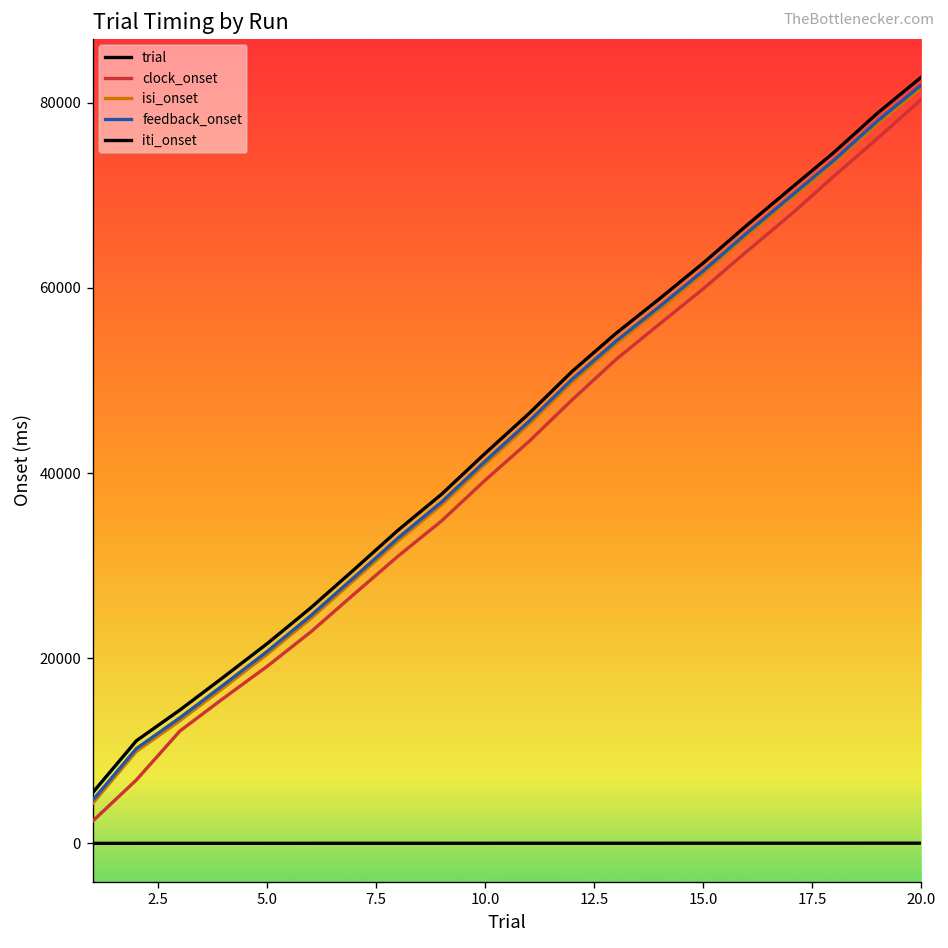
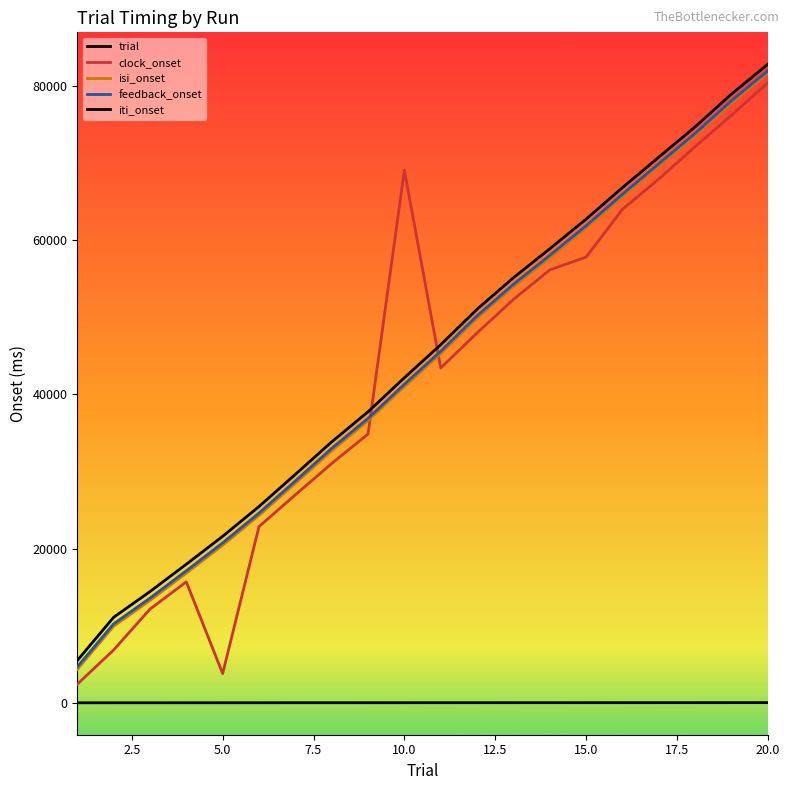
clock_onset, 5.0: 19000 -> 4000
clock_onset, 10.0: 39000 -> 69000
clock_onset, 15.0: 60000 -> 58000
